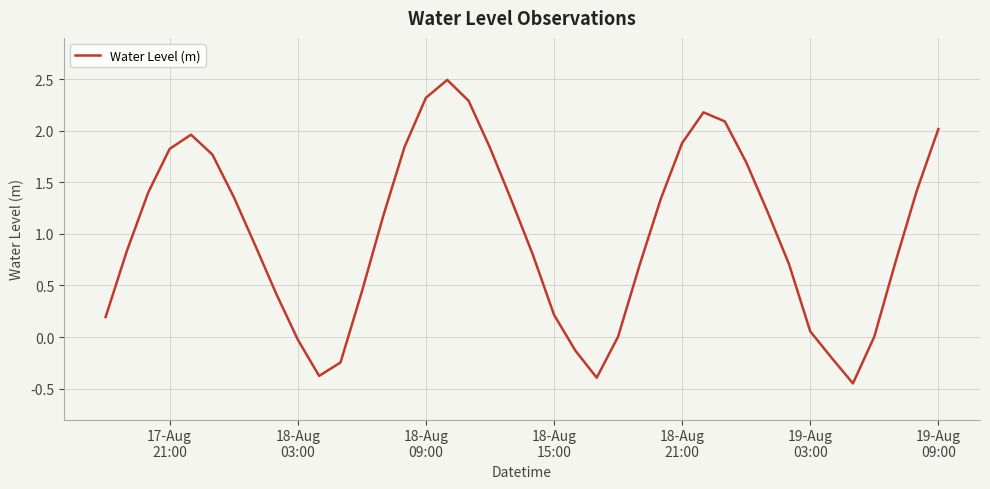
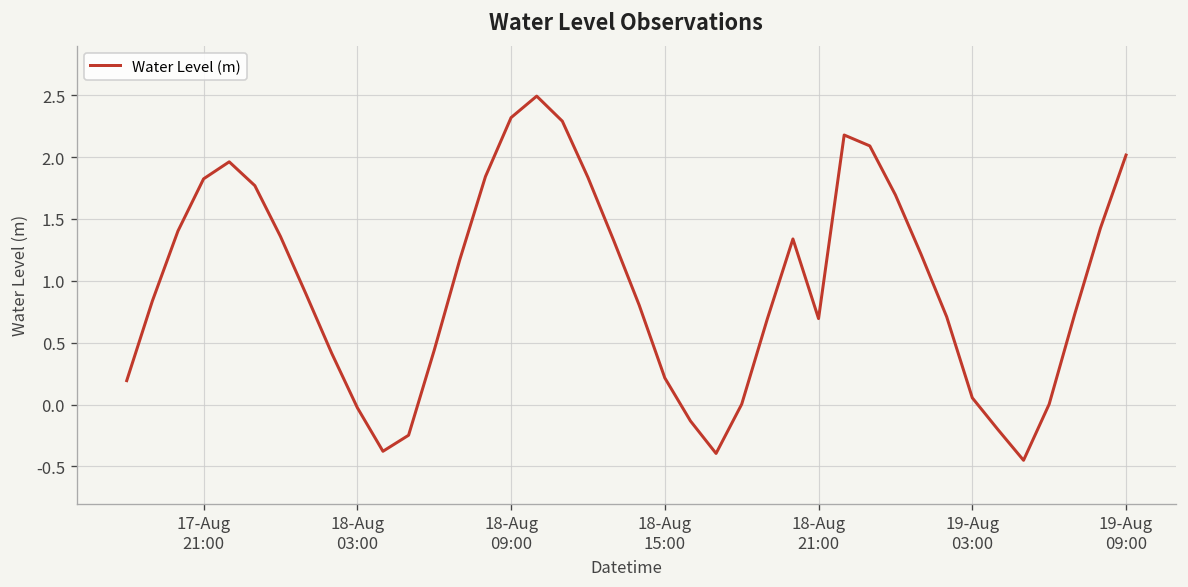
18-Aug 21:00: 1.88 -> 0.69
